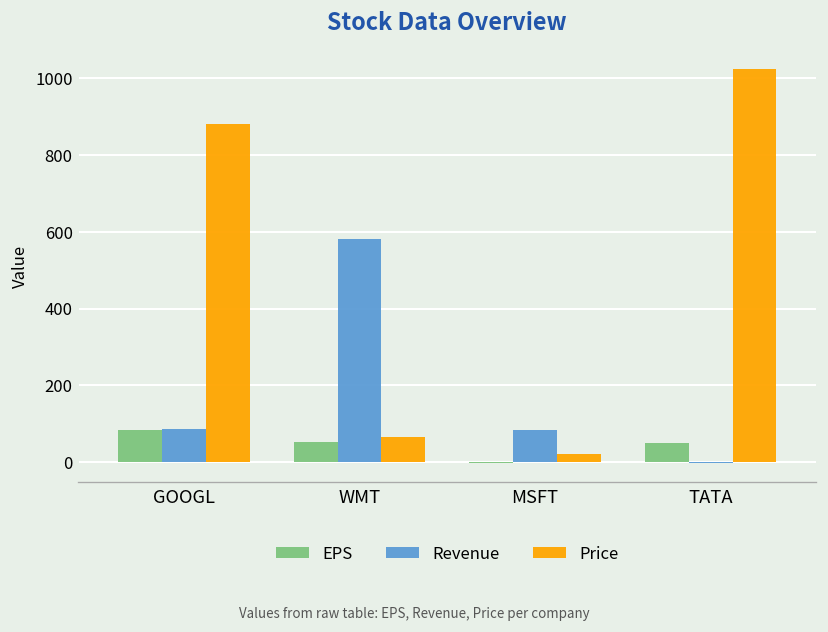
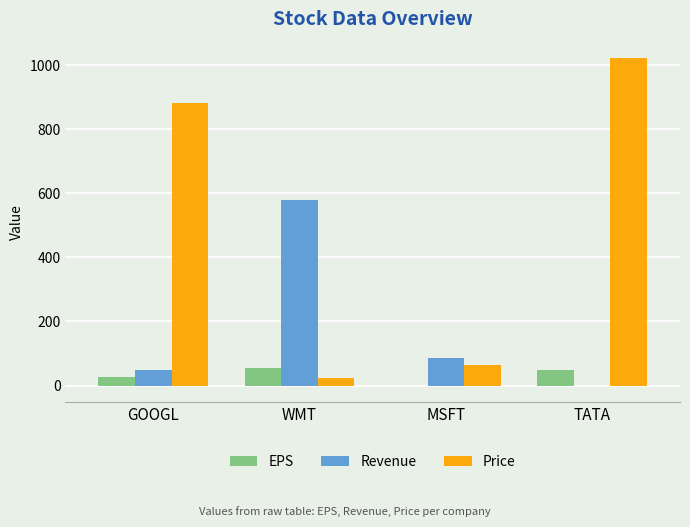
EPS, GOOGL: 80 -> 30
Revenue, GOOGL: 90 -> 50
Price, WMT: 70 -> 30
Price, MSFT: 20 -> 60
